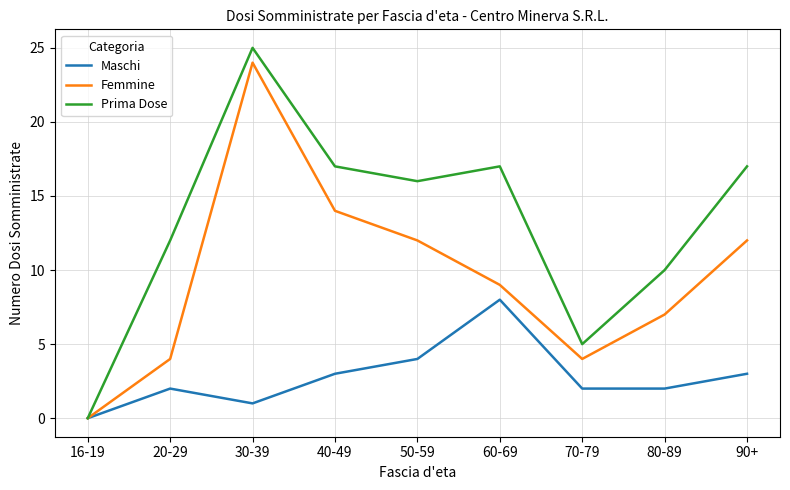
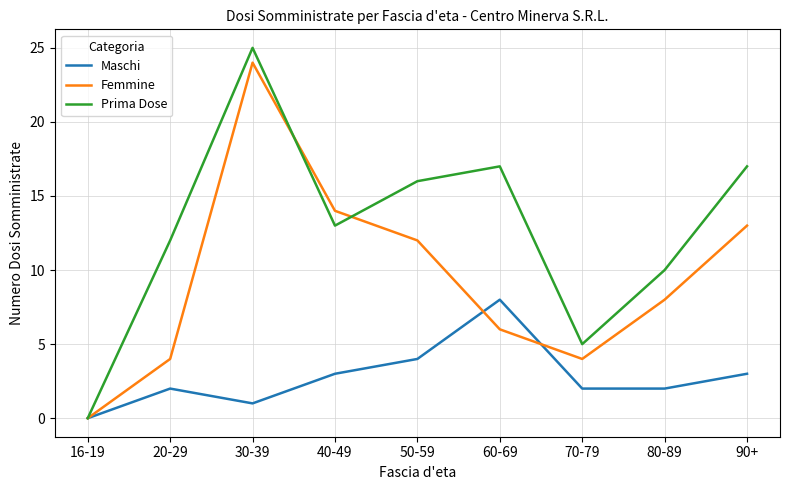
Prima Dose, 40-49: 17 -> 13
Femmine, 60-69: 9 -> 6
Femmine, 80-89: 7 -> 8
Femmine, 90+: 12 -> 13
